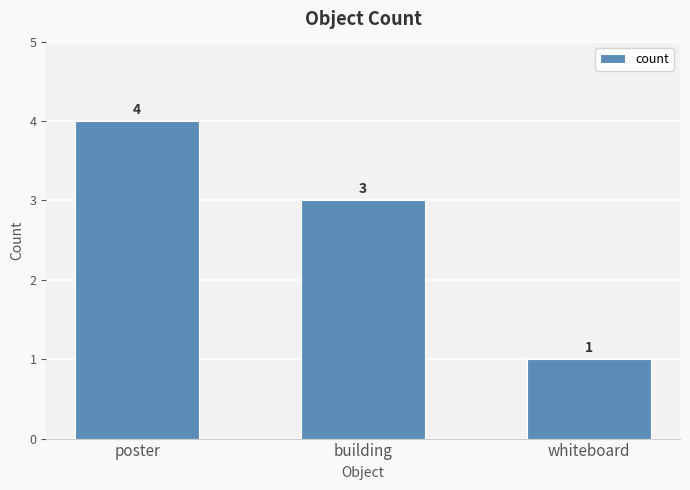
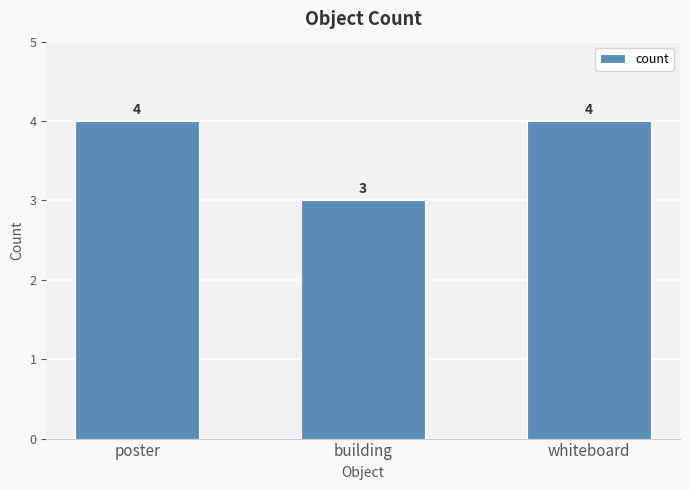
whiteboard: 1 -> 4
